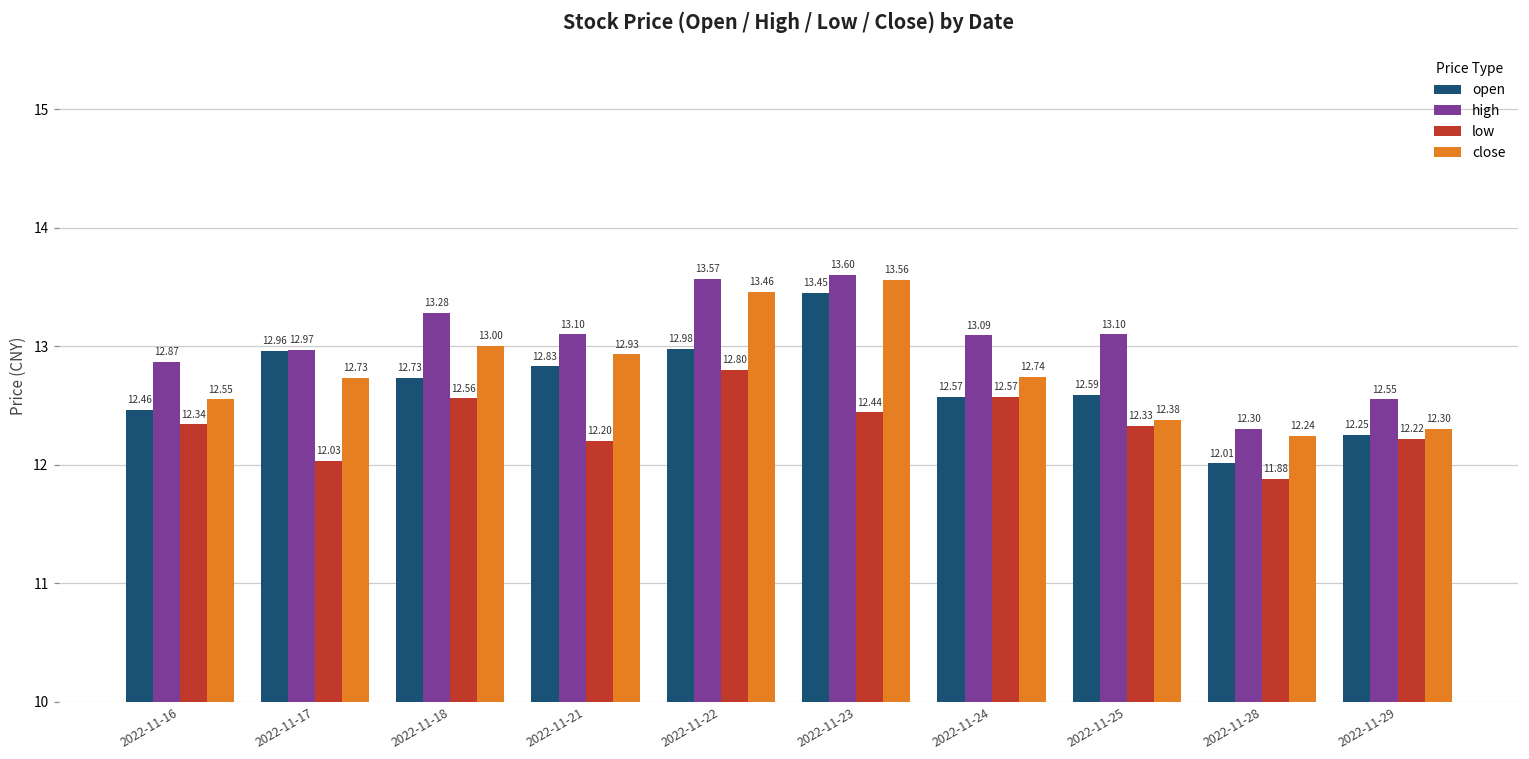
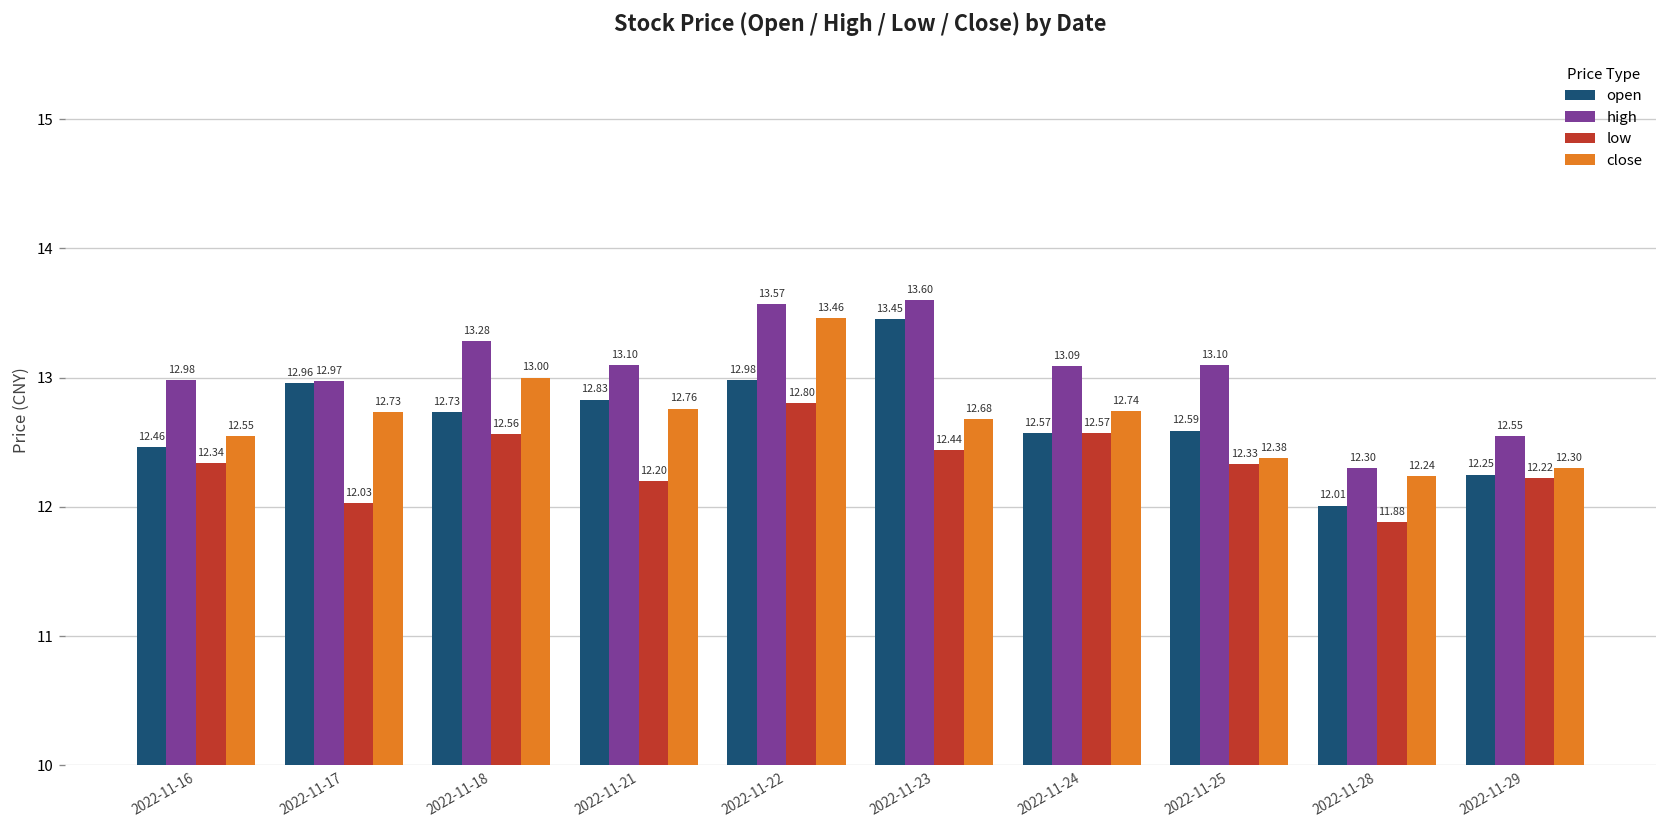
high, 2022-11-16: 12.87 -> 12.98
close, 2022-11-21: 12.93 -> 12.76
close, 2022-11-23: 13.56 -> 12.68
